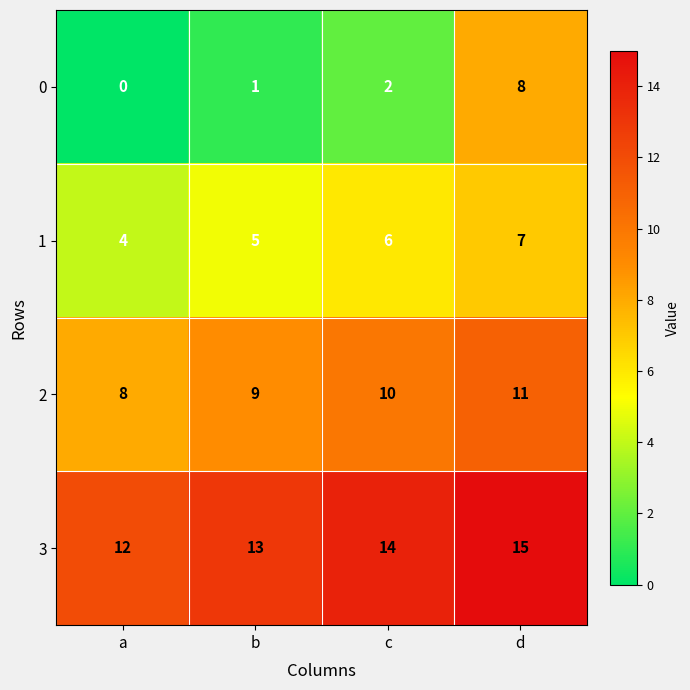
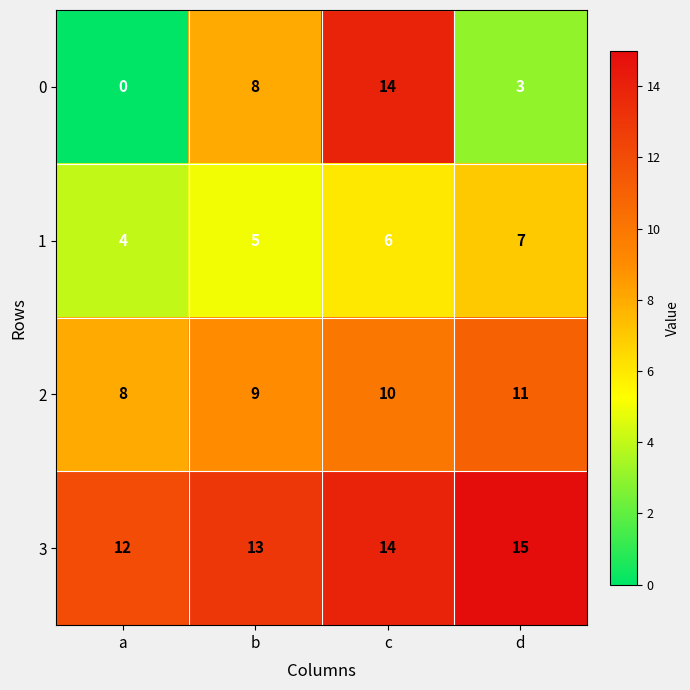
0, b: 1 -> 8
0, c: 2 -> 14
0, d: 8 -> 3
